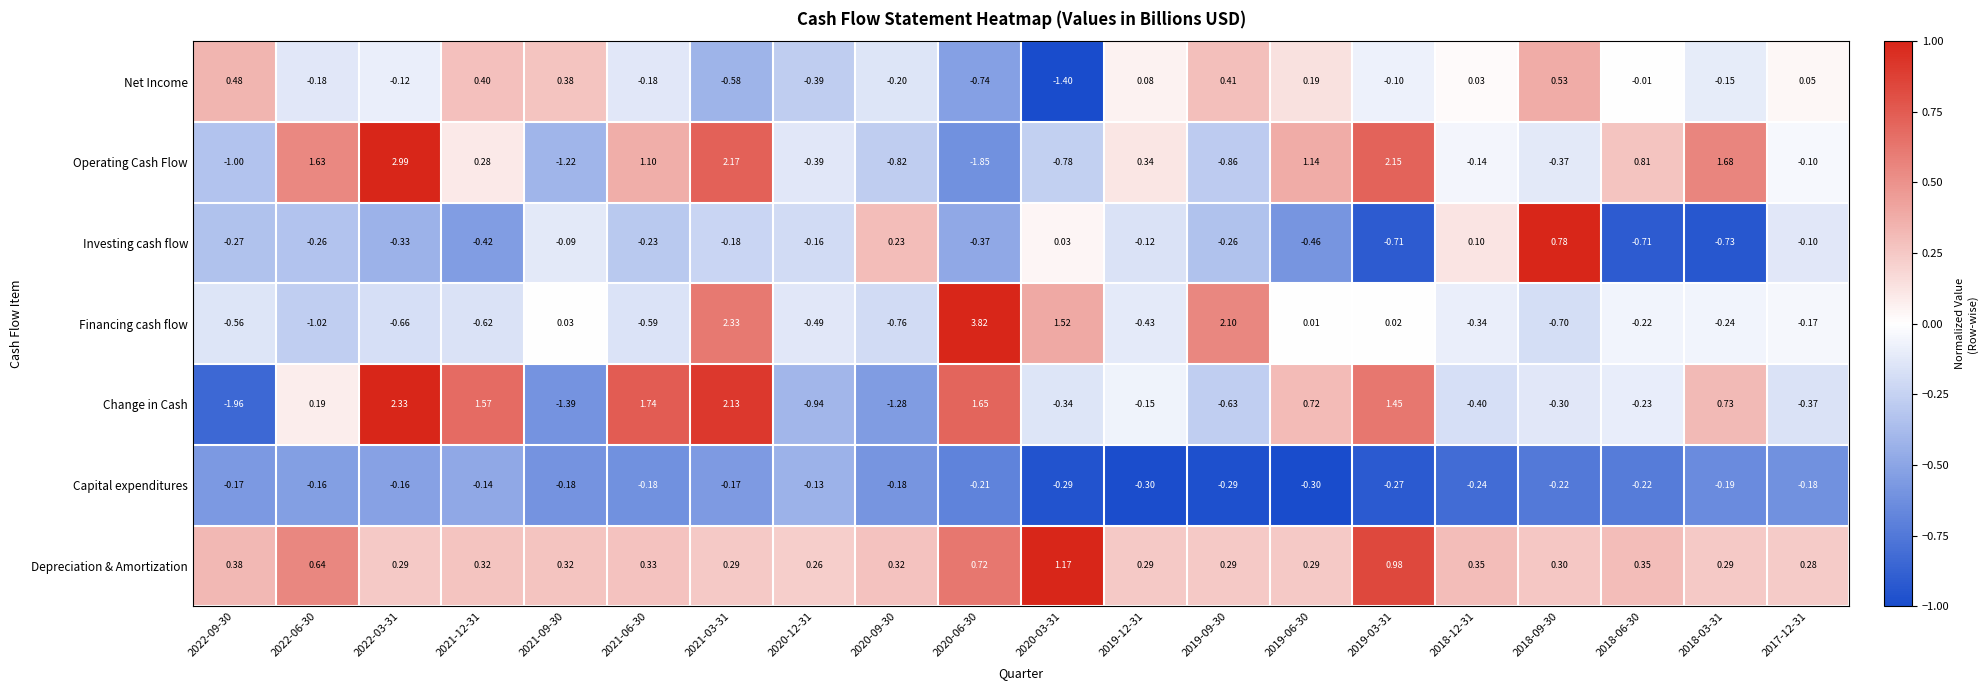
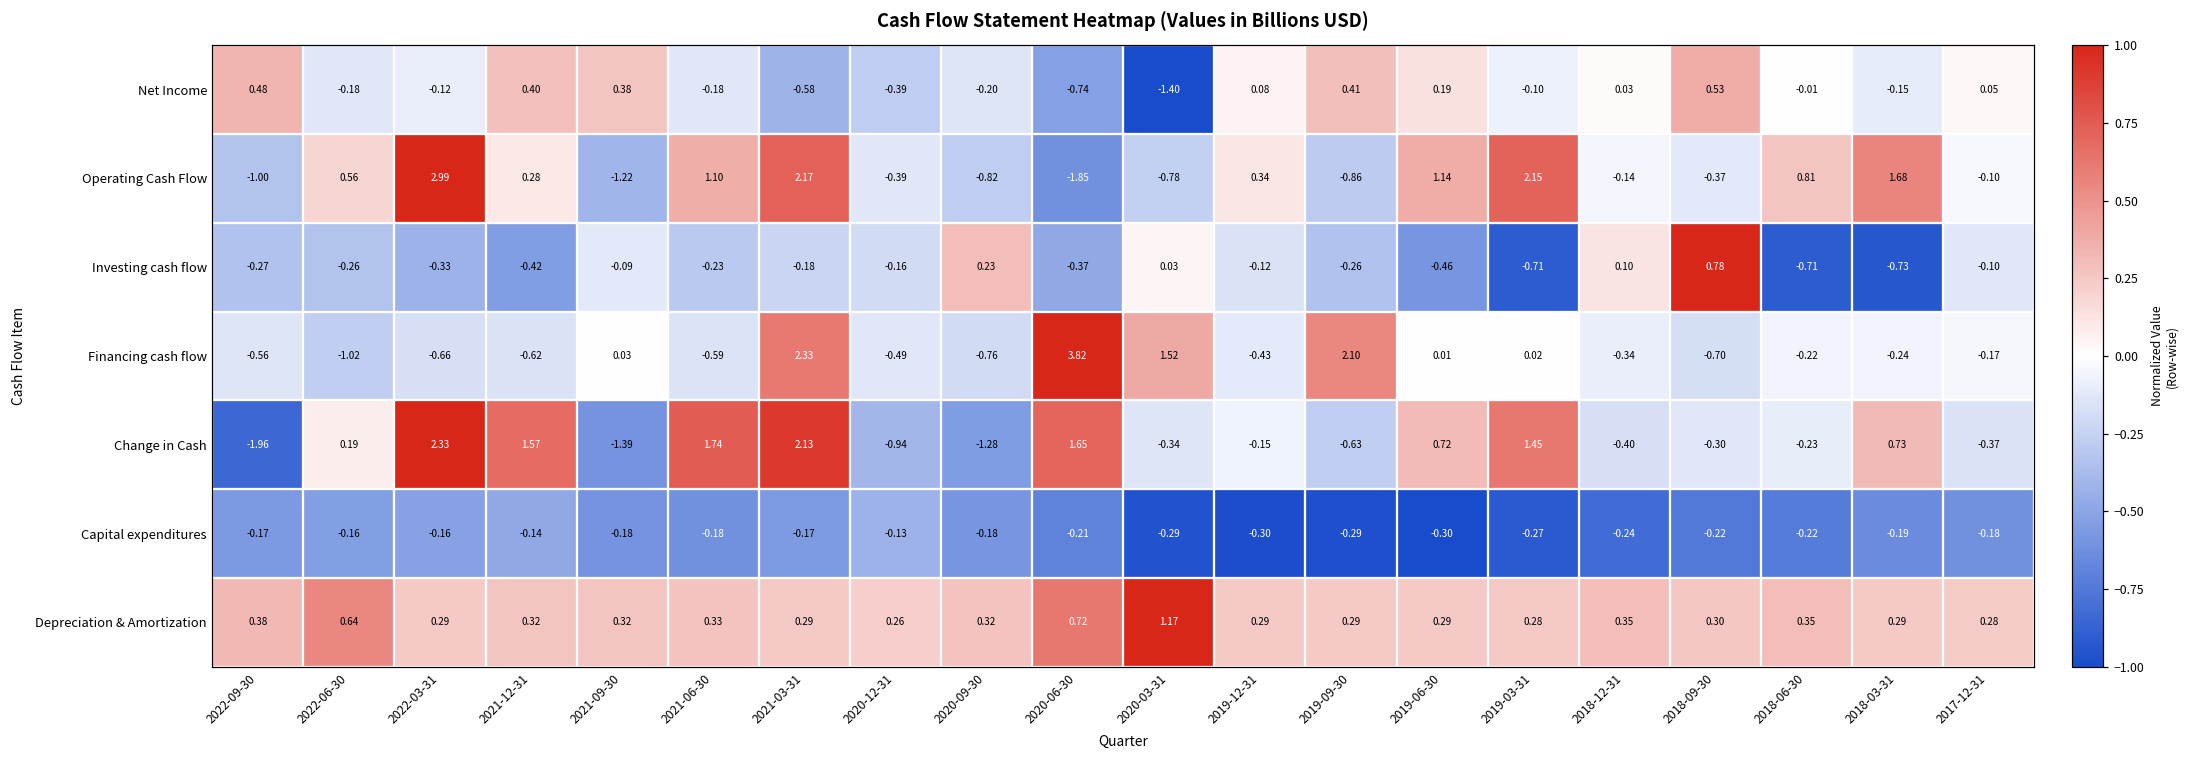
Operating Cash Flow, 2022-06-30: 1.63 -> 0.56
Depreciation & Amortization, 2019-03-31: 0.98 -> 0.28
